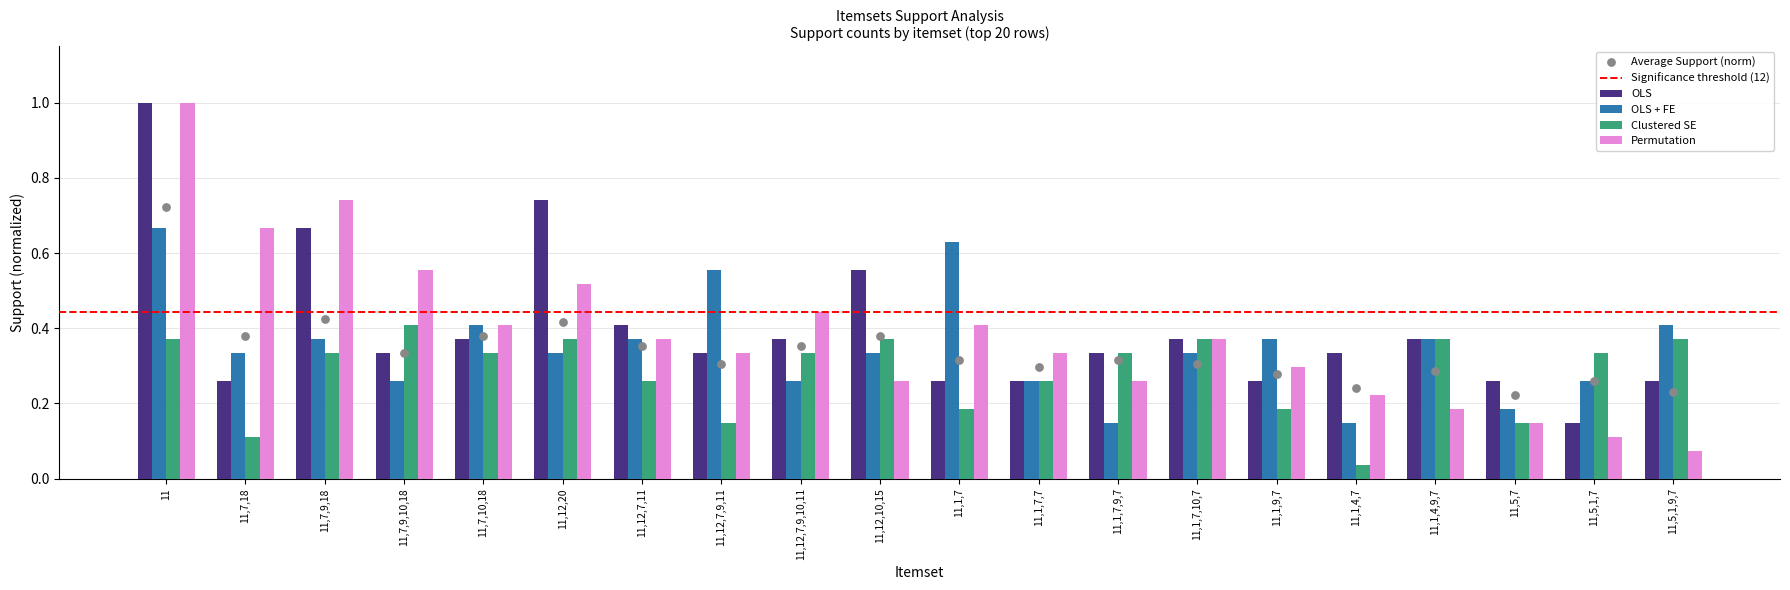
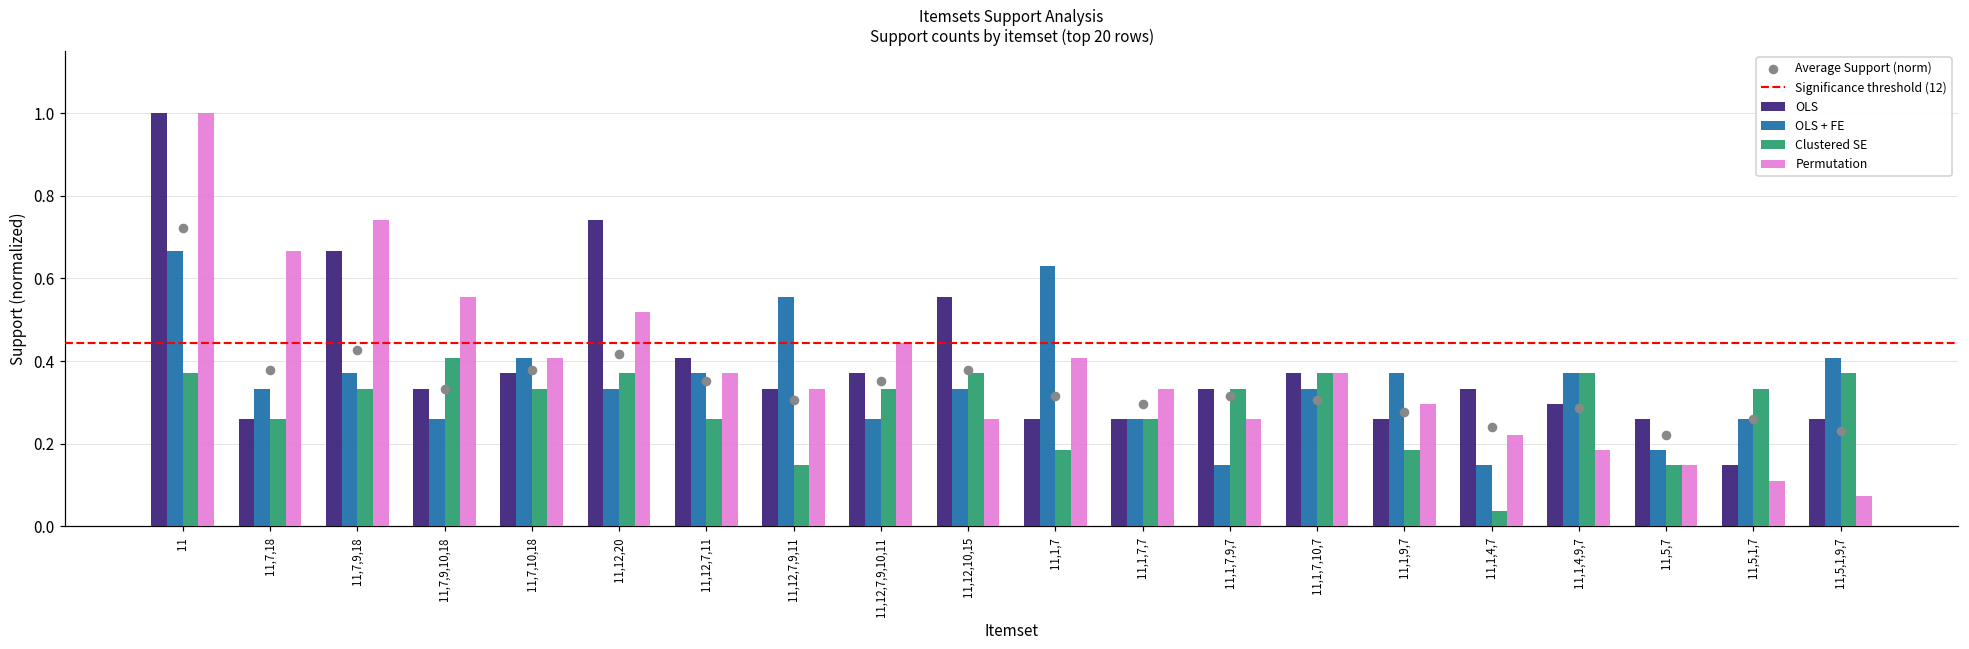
Clustered SE, 11,7,18: 0.11 -> 0.26
OLS, 11,1,4,9,7: 0.37 -> 0.30
